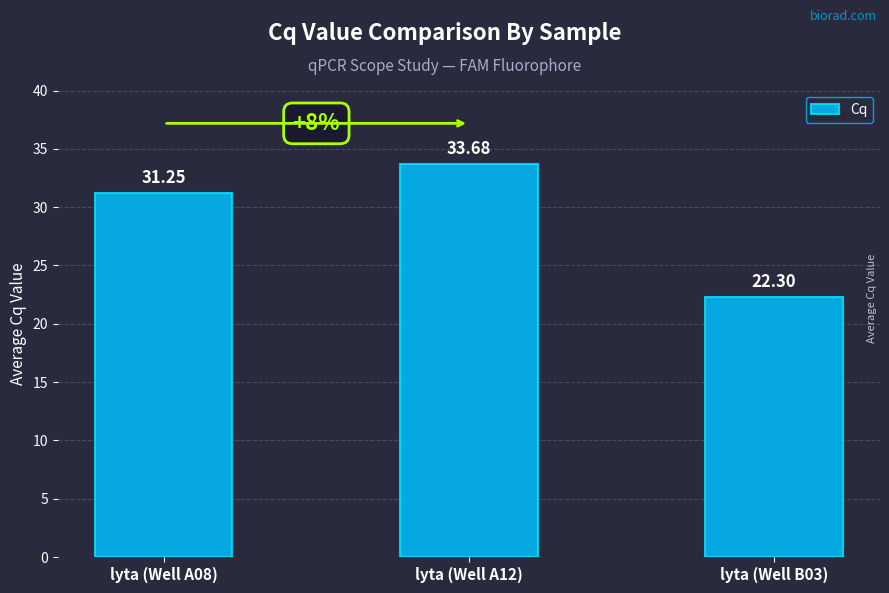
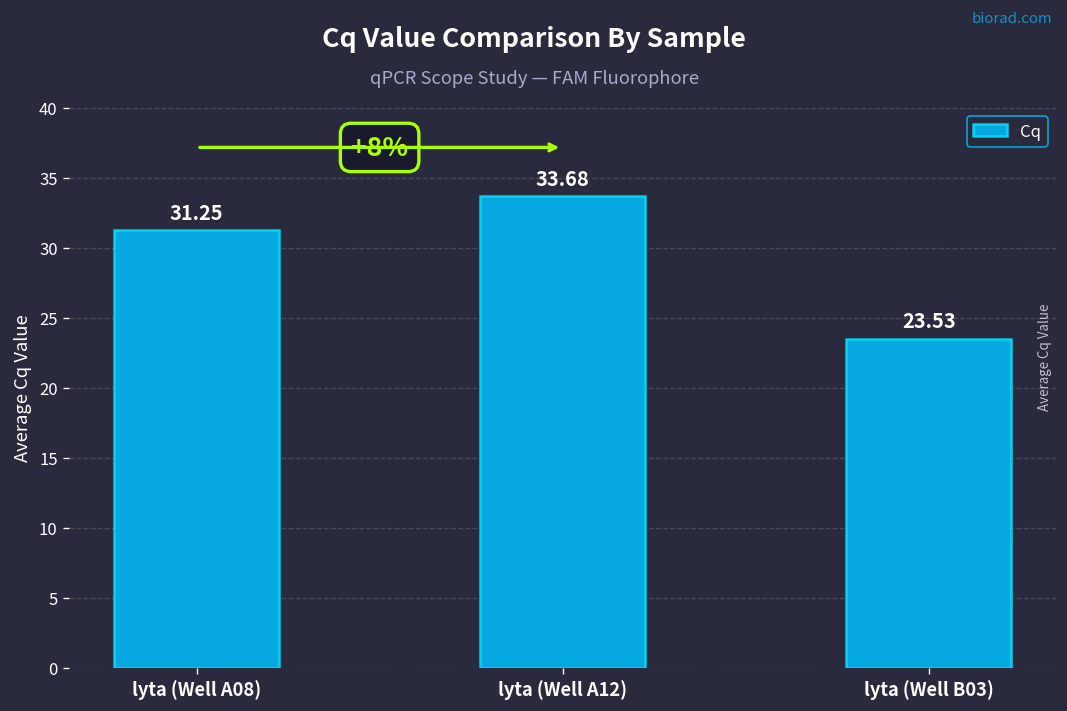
lyta (Well B03): 22.30 -> 23.53
